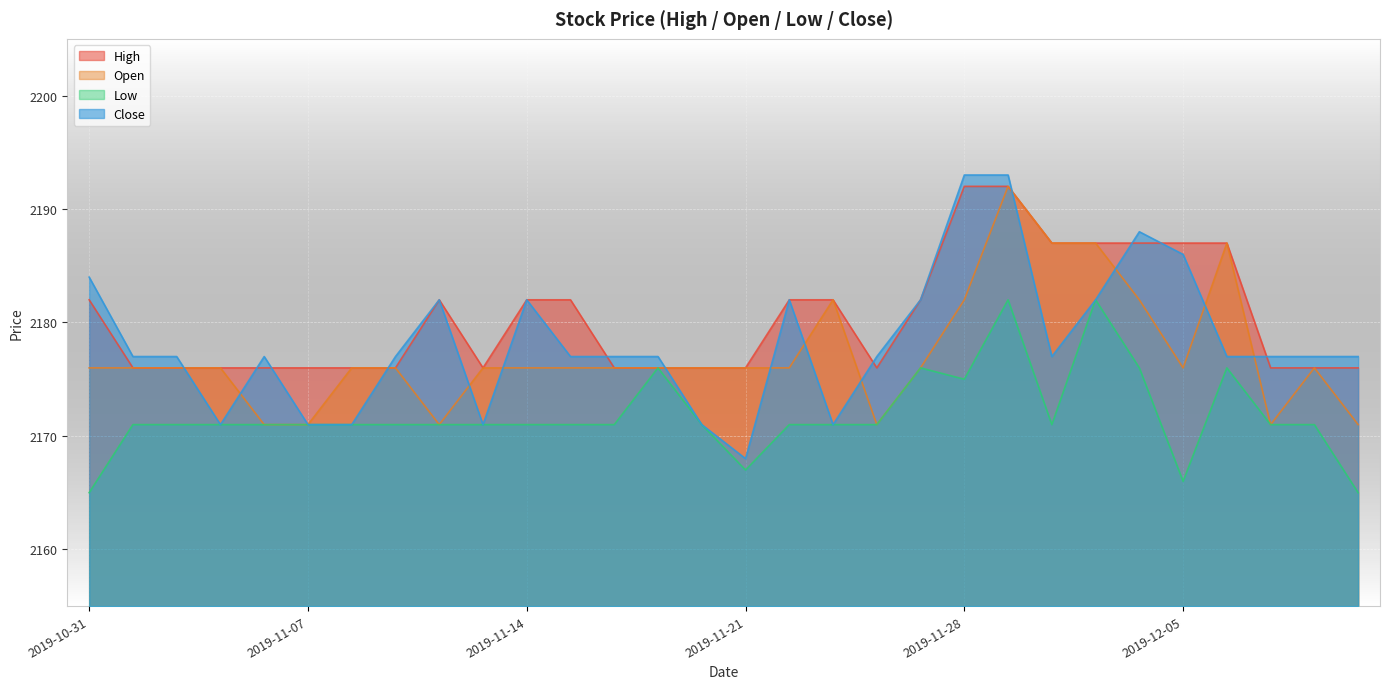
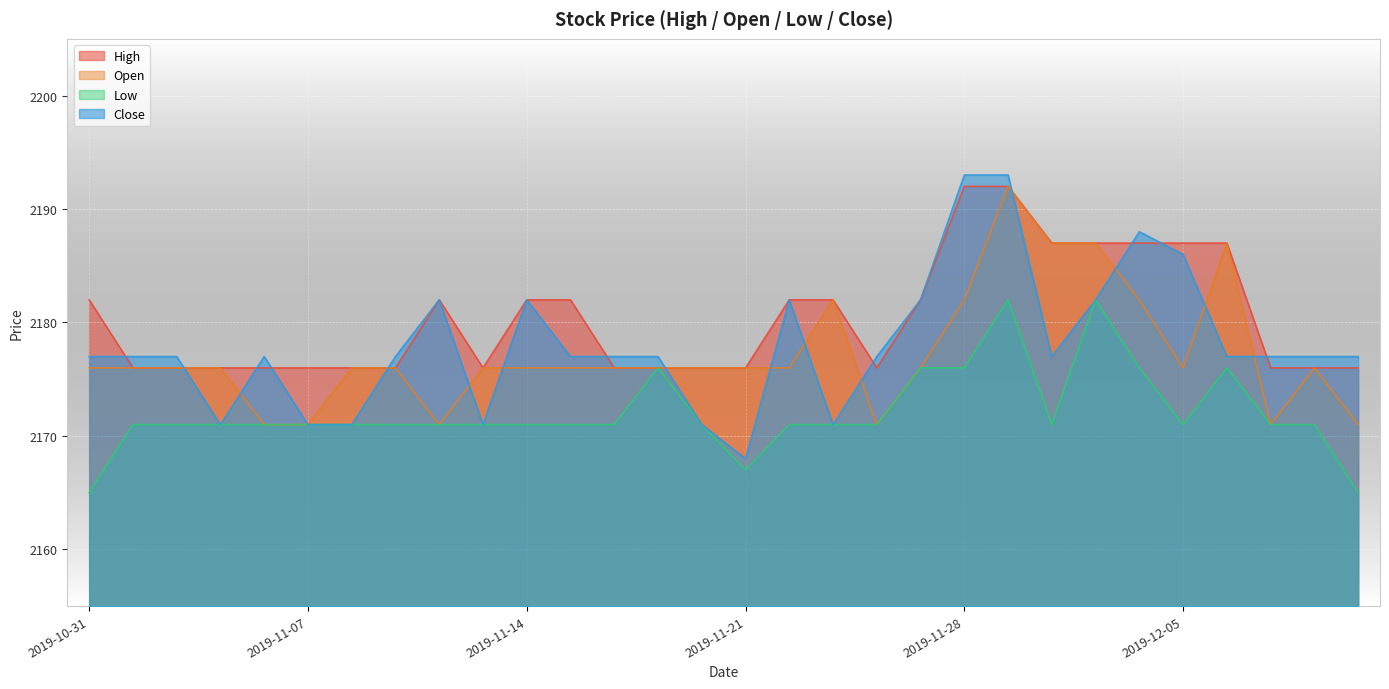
Close, 2019-10-31: 2184 -> 2177
Low, 2019-11-28: 2175 -> 2176
Low, 2019-12-05: 2166 -> 2171
